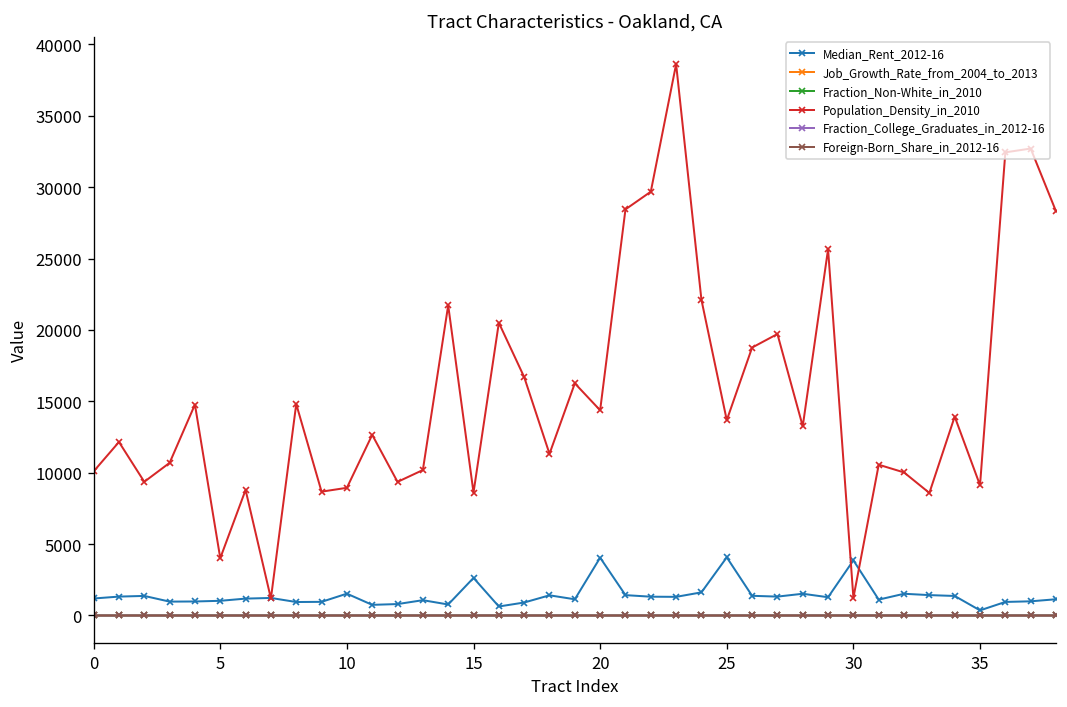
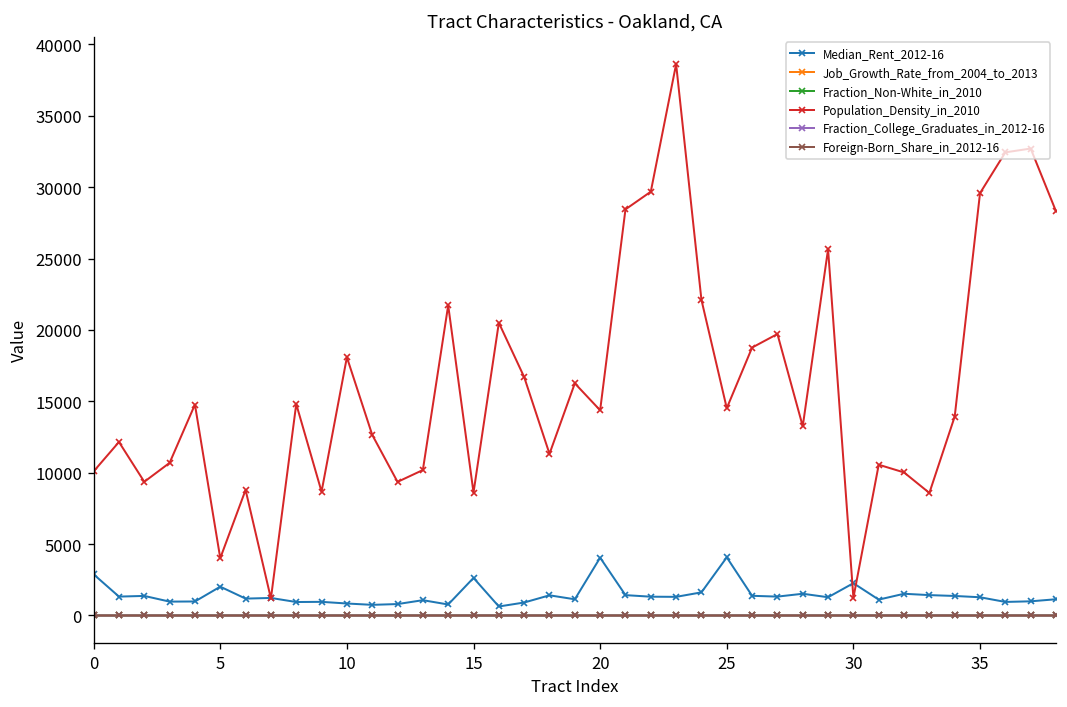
Median_Rent_2012-16, 0: 1200 -> 2900
Median_Rent_2012-16, 5: 1000 -> 2000
Median_Rent_2012-16, 10: 1500 -> 800
Population_Density_in_2010, 10: 8900 -> 18100
Population_Density_in_2010, 25: 13700 -> 14500
Median_Rent_2012-16, 30: 3900 -> 2300
Median_Rent_2012-16, 35: 400 -> 1300
Population_Density_in_2010, 35: 9100 -> 29600
